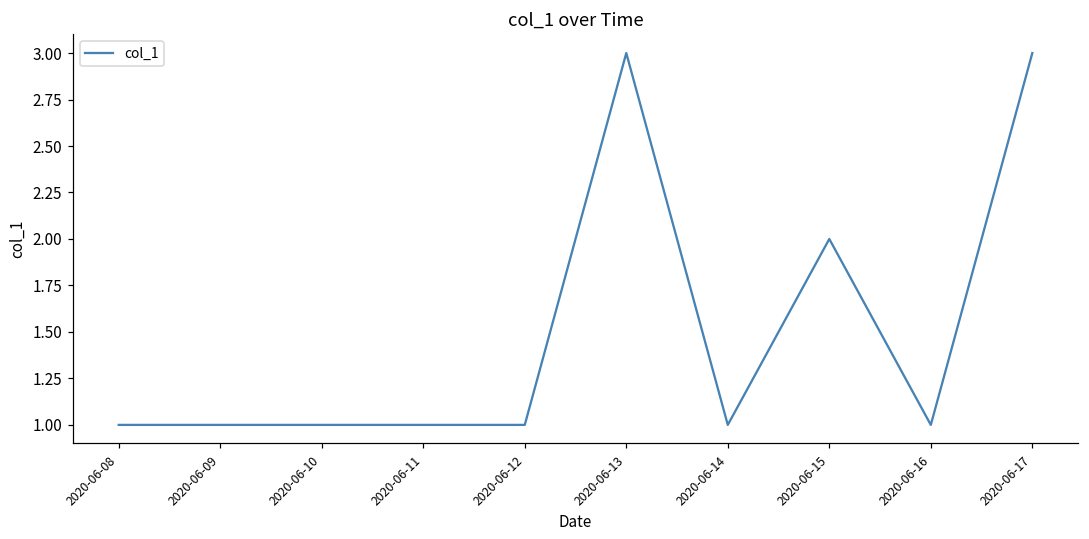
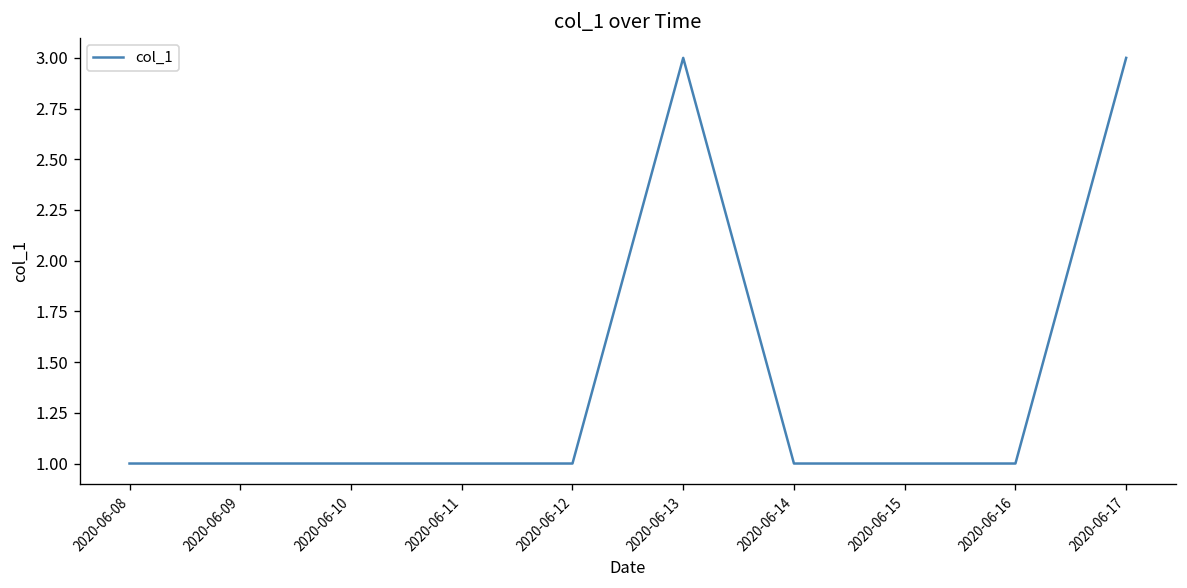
2020-06-15: 2 -> 1
